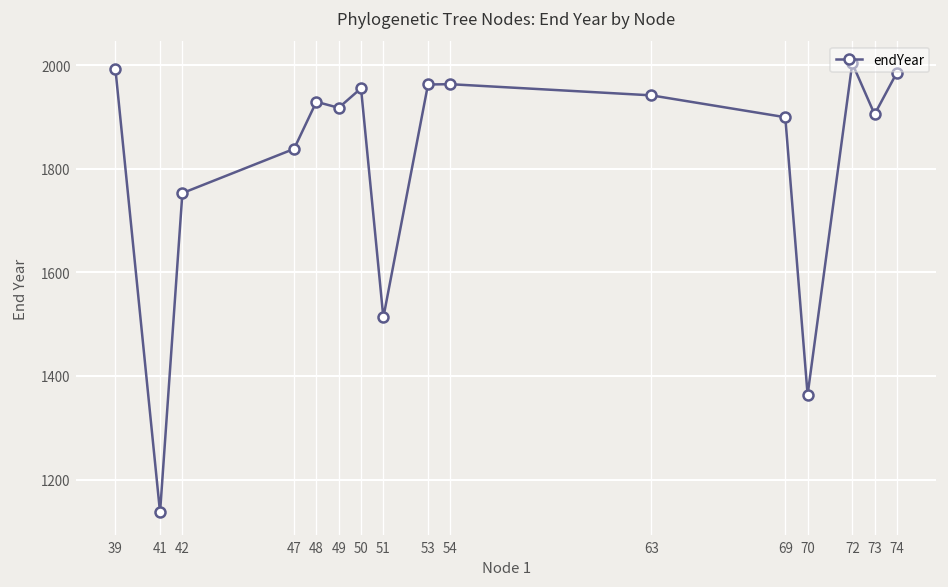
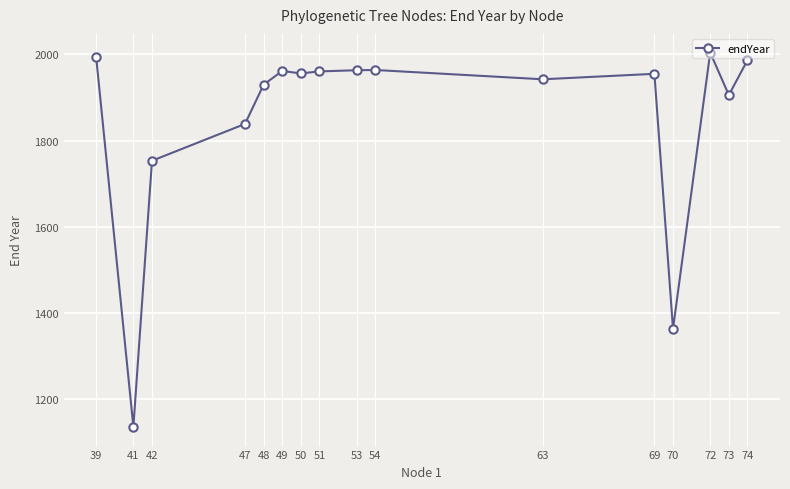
49: 1920 -> 1960
51: 1510 -> 1960
69: 1900 -> 1950
